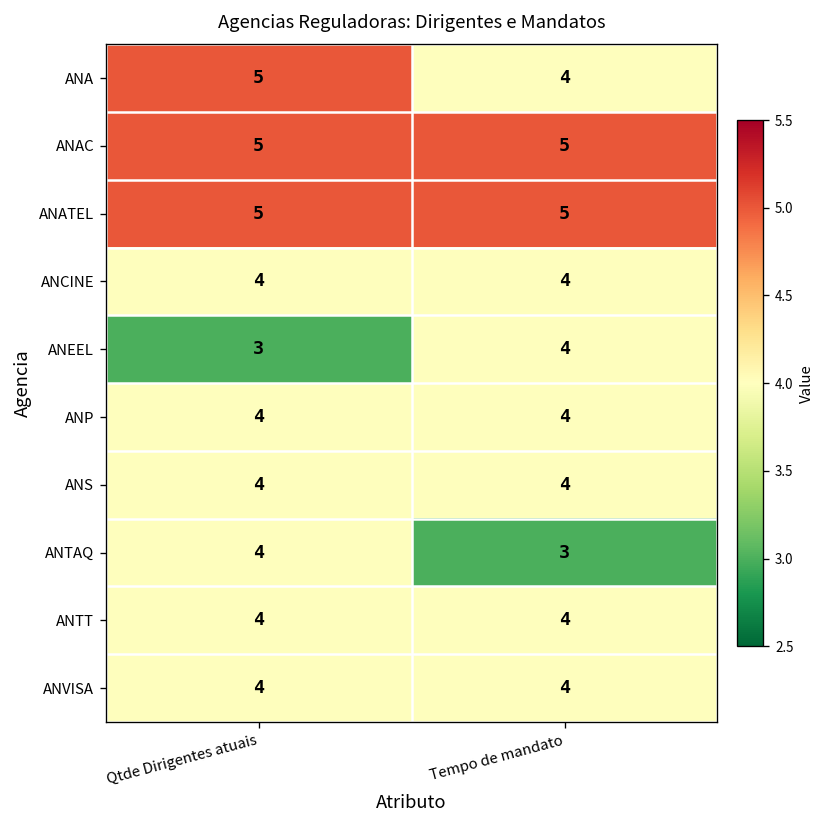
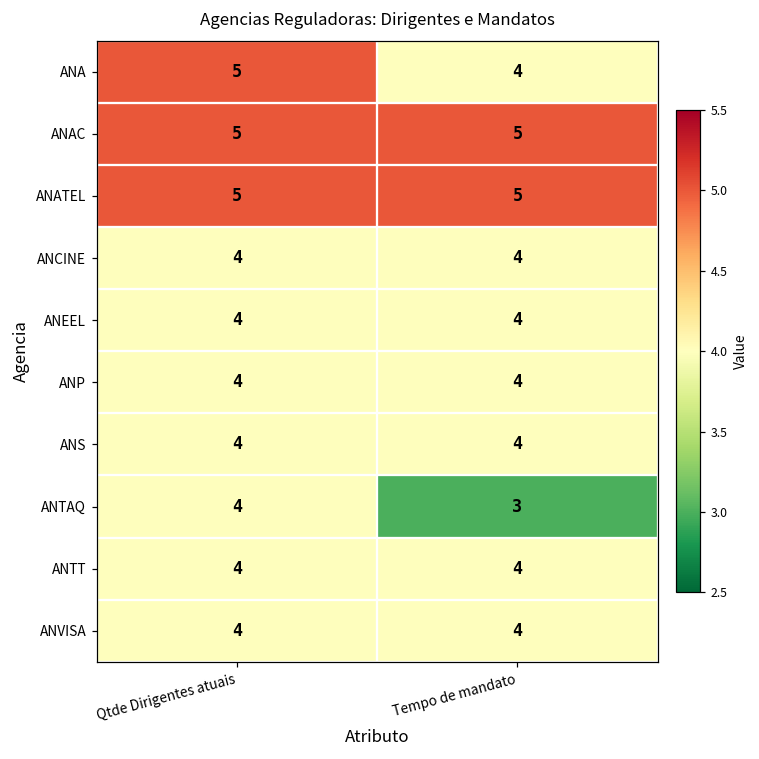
ANEEL, Qtde Dirigentes atuais: 3 -> 4
